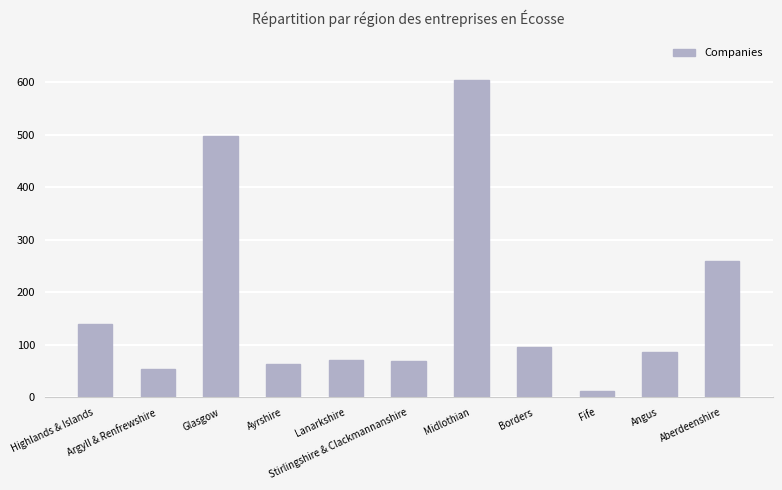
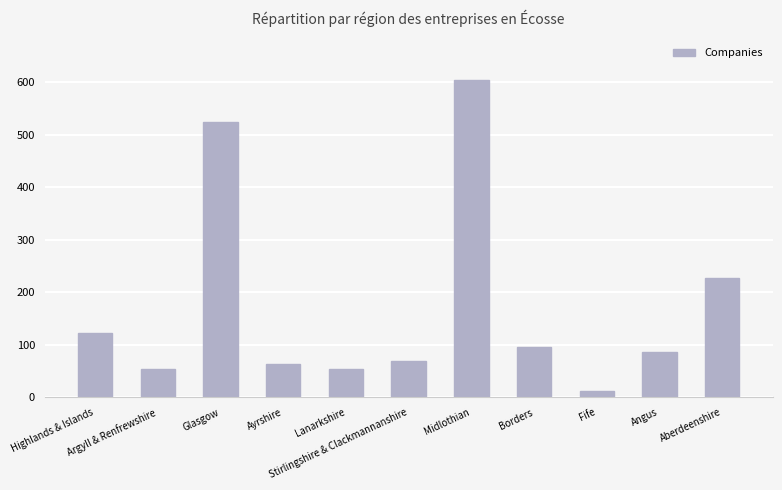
Highlands & Islands: 140 -> 120
Glasgow: 500 -> 520
Lanarkshire: 70 -> 60
Aberdeenshire: 260 -> 230
